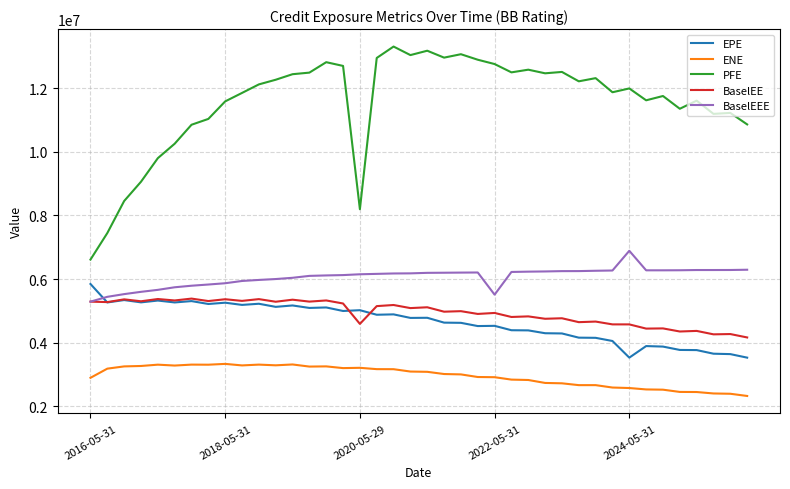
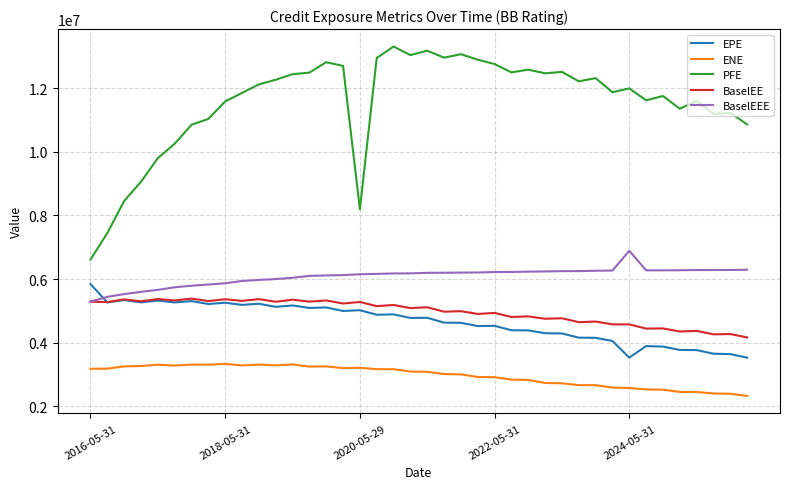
ENE, 2016-05-31: 2900000 -> 3200000
BaselEE, 2020-05-29: 4600000 -> 5300000
BaselEEE, 2022-05-31: 5500000 -> 6200000
